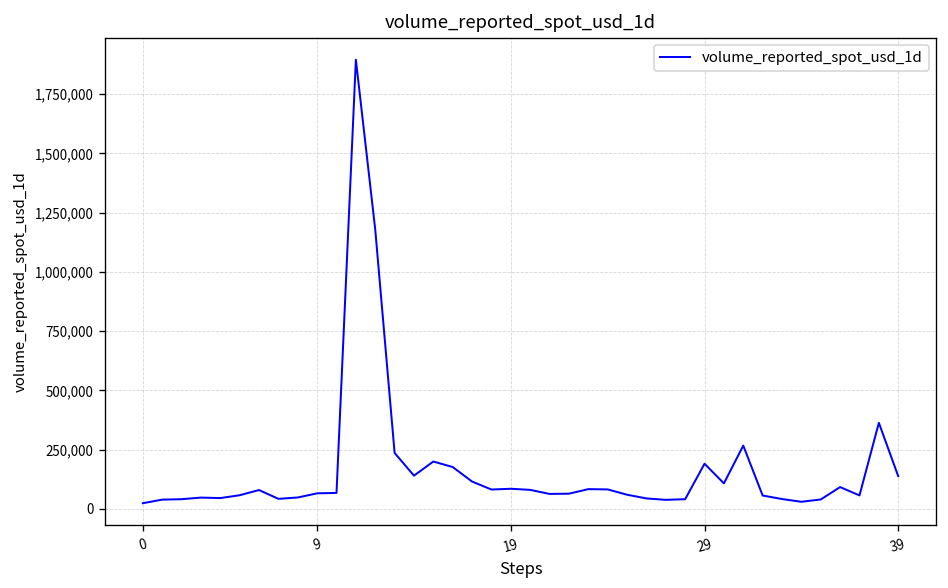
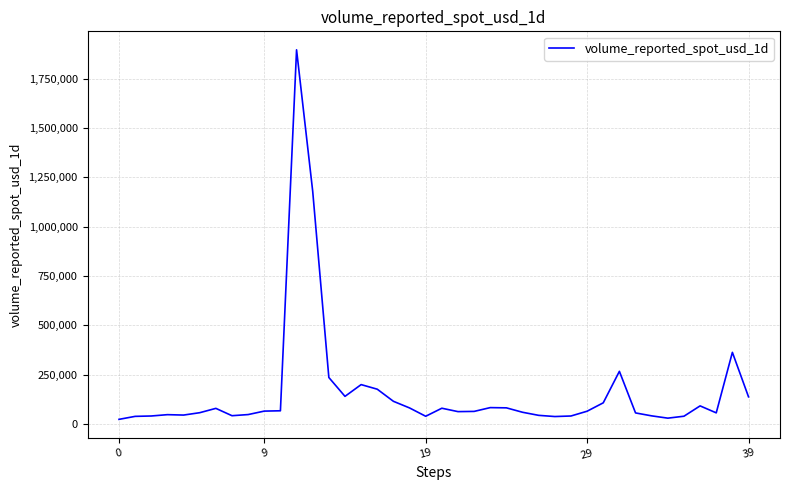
19: 90,000 -> 40,000
29: 190,000 -> 70,000
